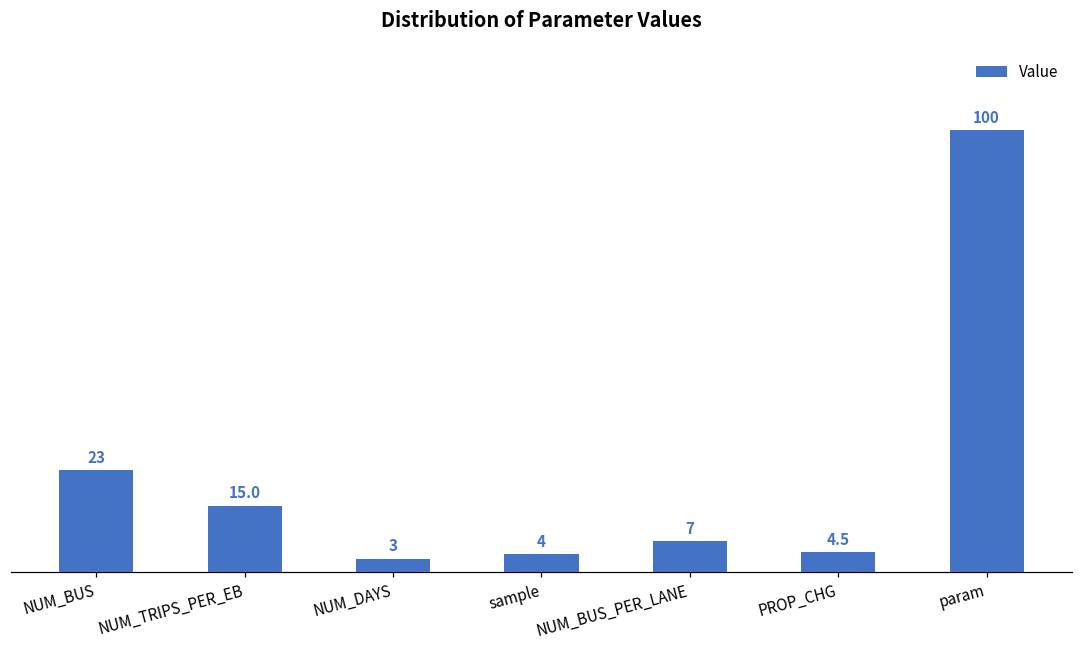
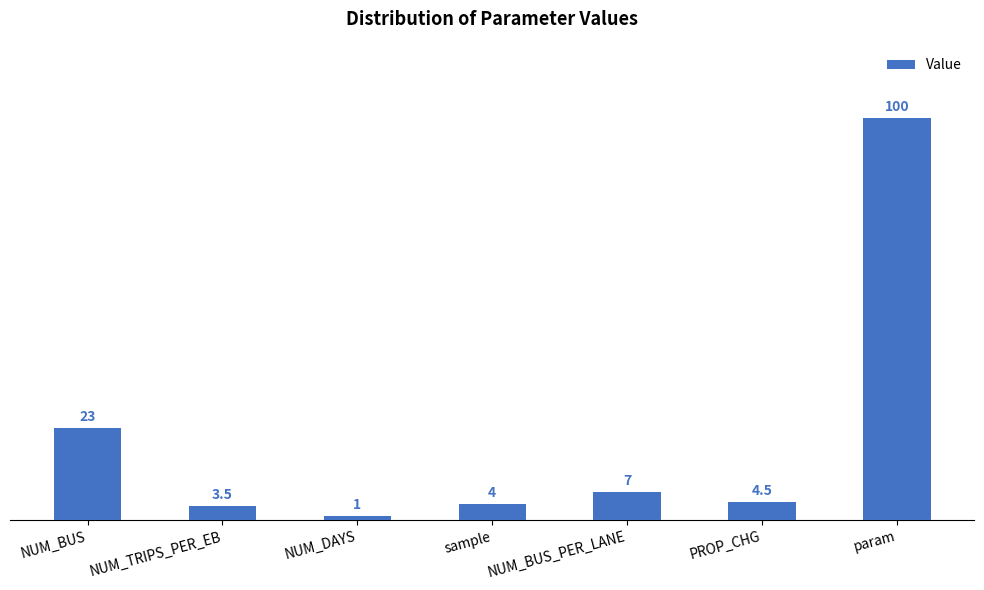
NUM_TRIPS_PER_EB: 15.0 -> 3.5
NUM_DAYS: 3 -> 1
